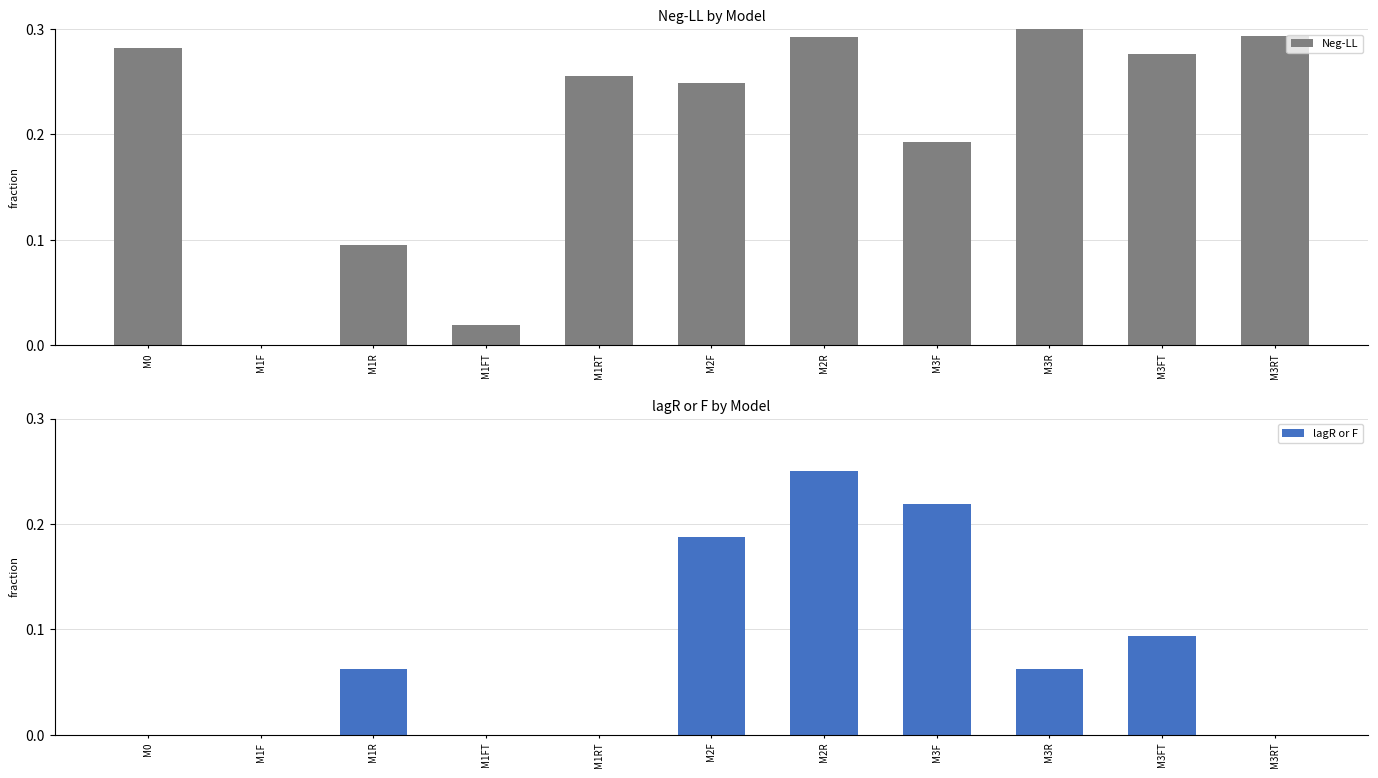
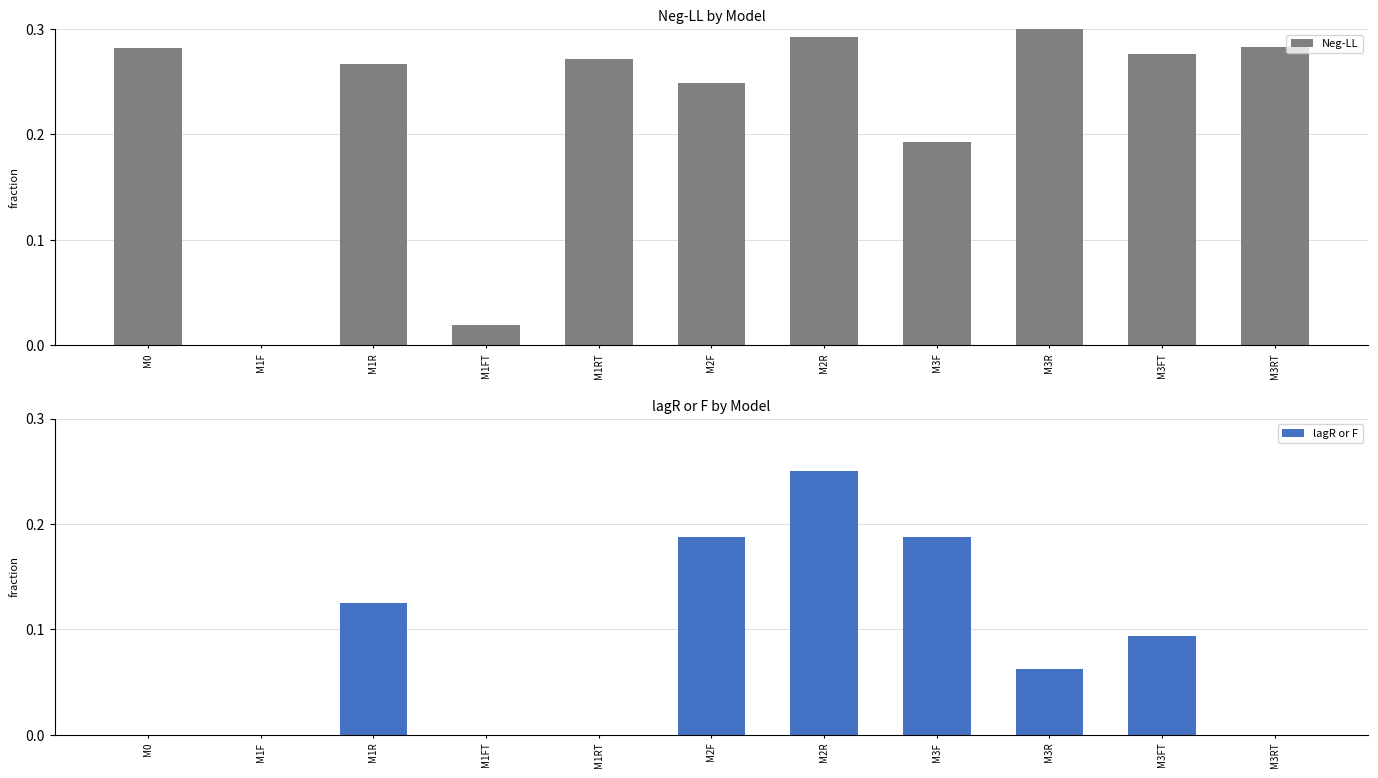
Neg-LL by Model, M1R: 0.095 -> 0.267
Neg-LL by Model, M1RT: 0.255 -> 0.272
Neg-LL by Model, M3RT: 0.293 -> 0.283
lagR or F by Model, M1R: 0.063 -> 0.125
lagR or F by Model, M3F: 0.219 -> 0.188
